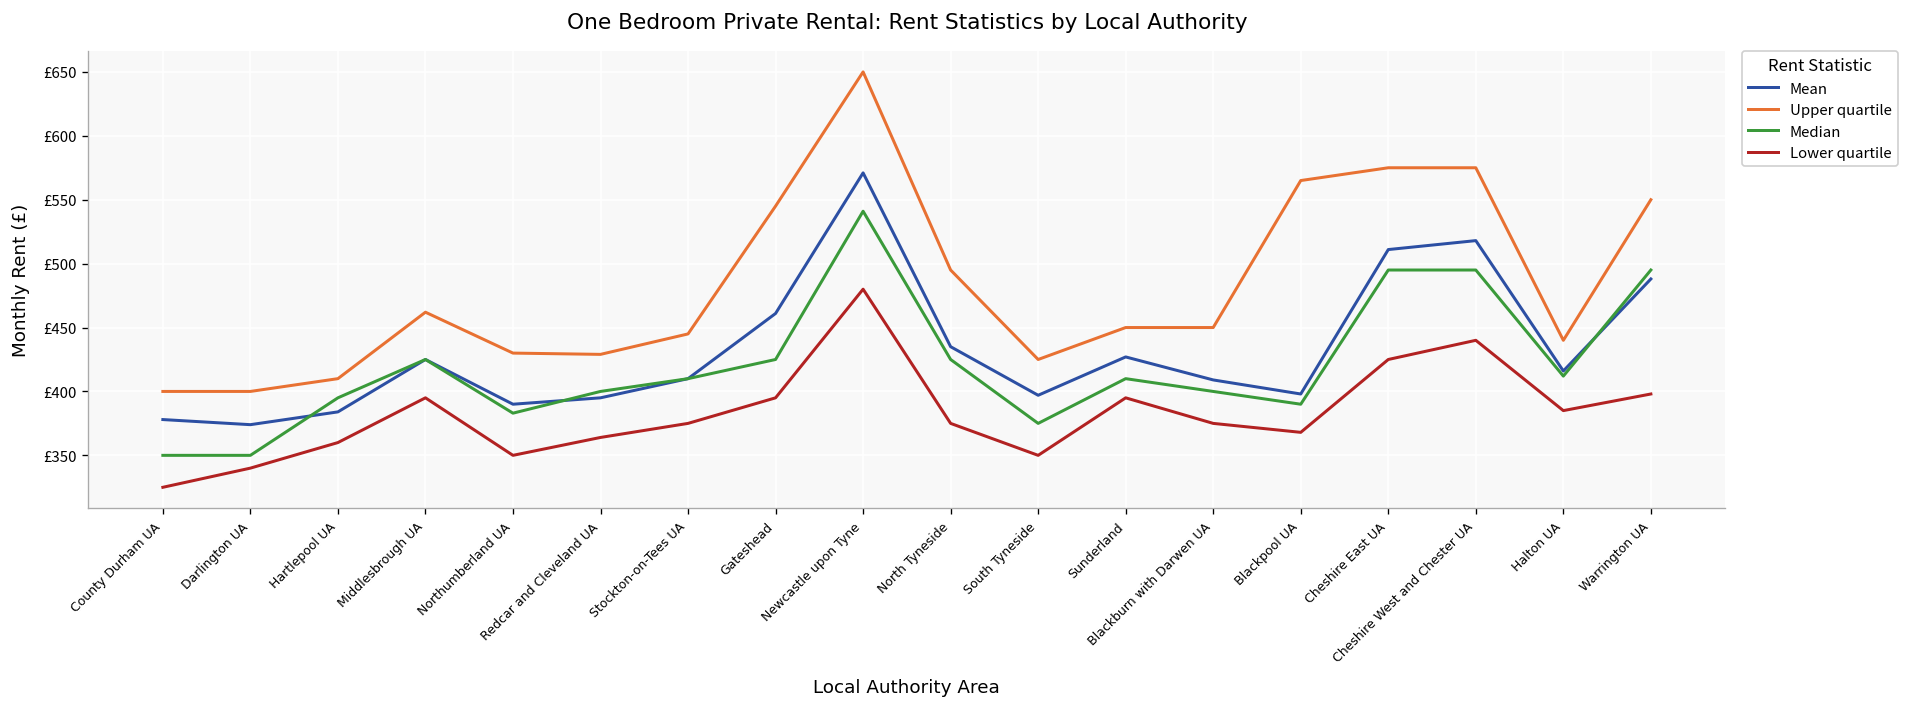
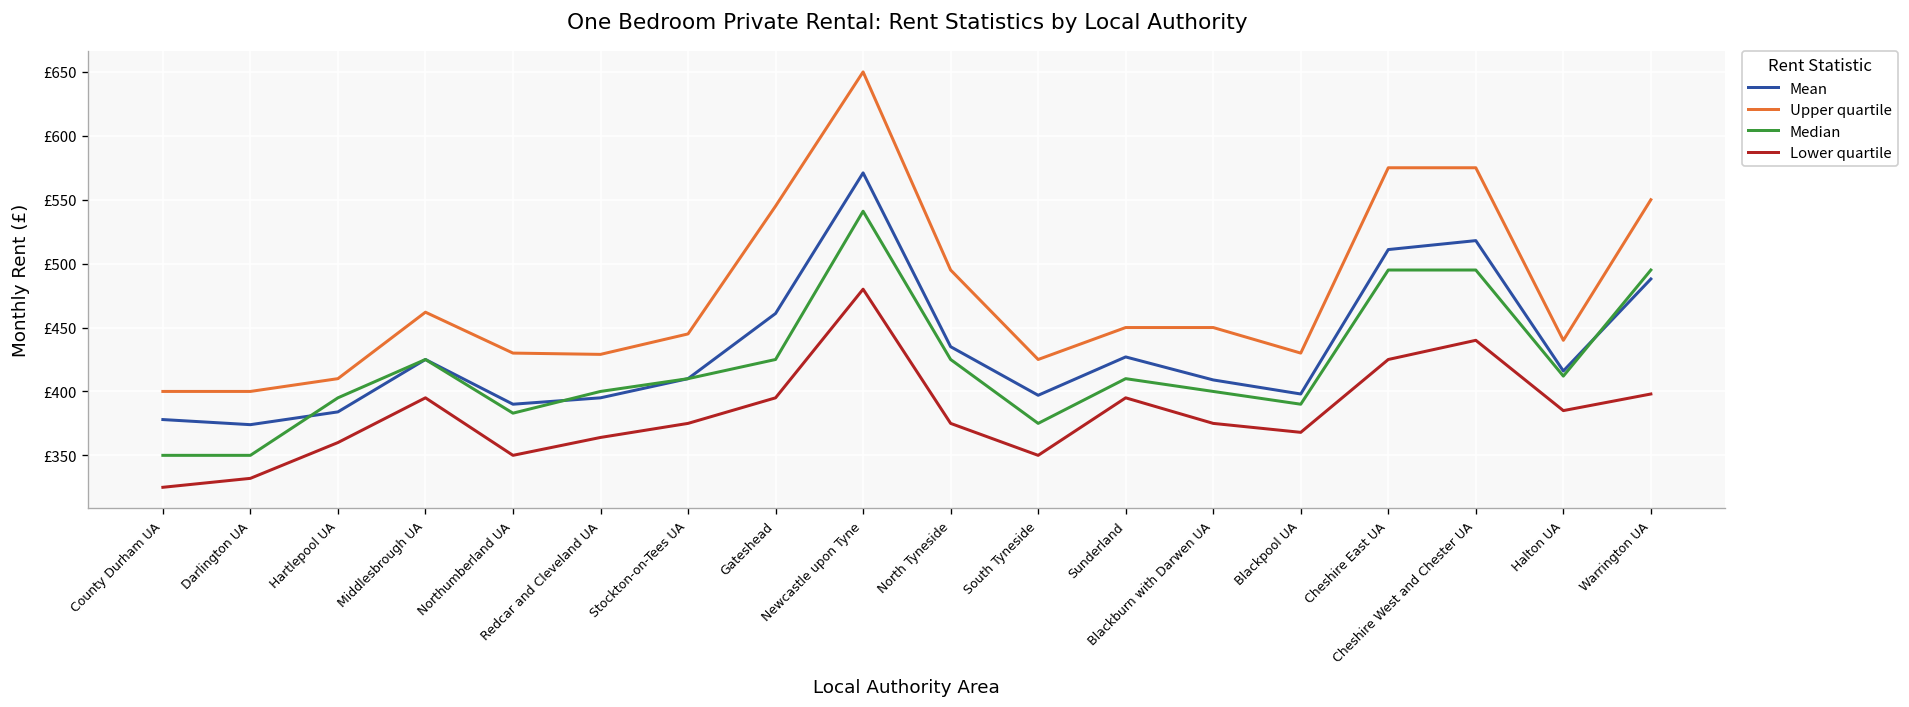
Lower quartile, Darlington UA: £340 -> £332
Upper quartile, Blackpool UA: £565 -> £430
